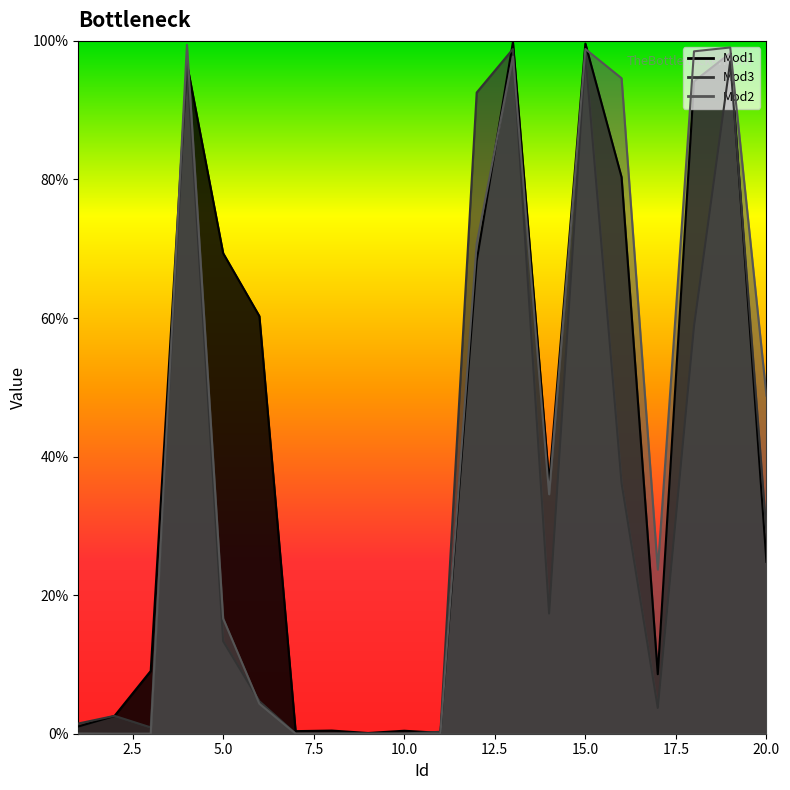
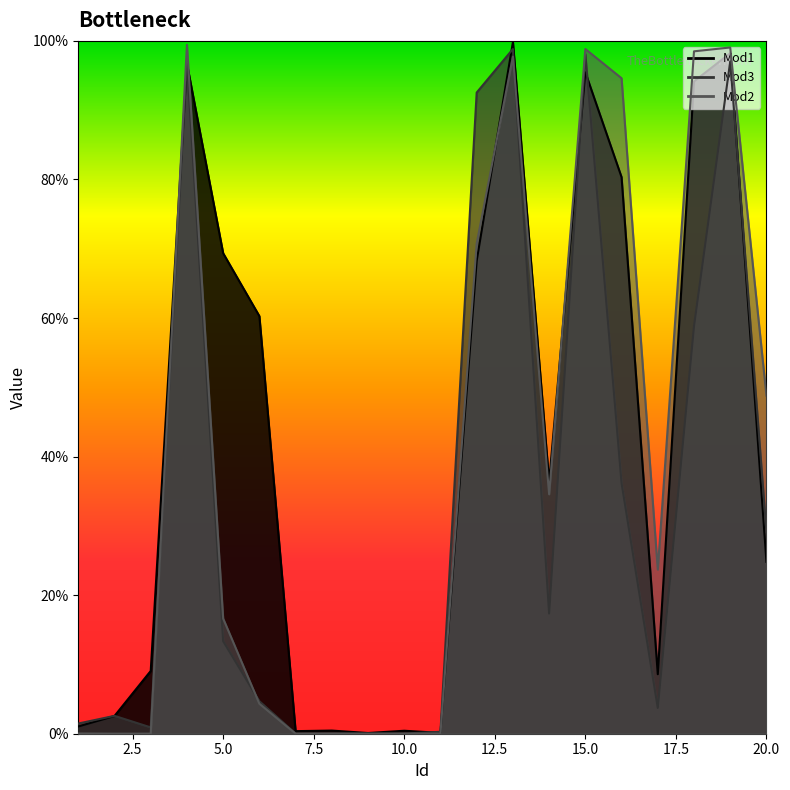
Mod1, 15.0: 100% -> 95%
